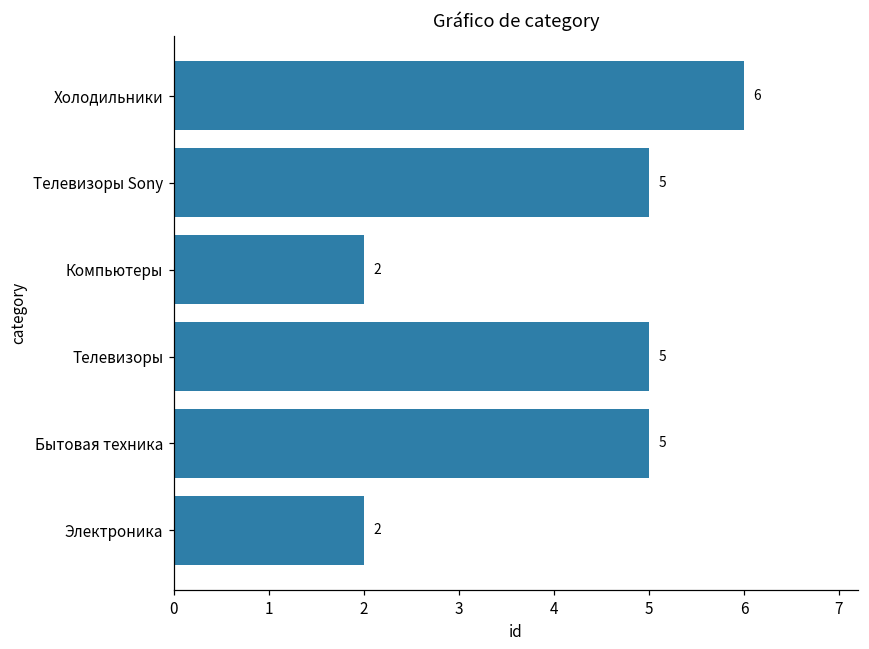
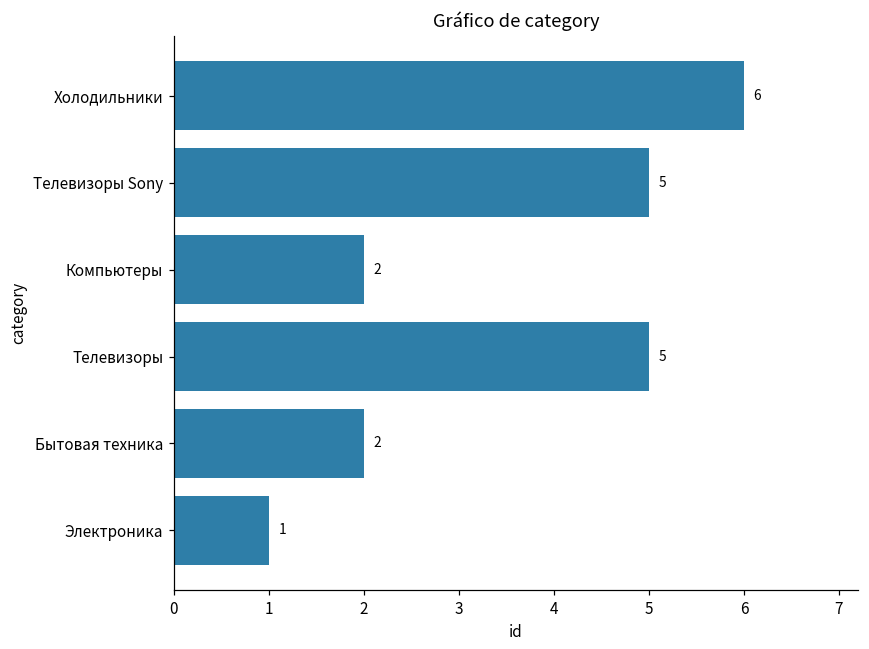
Бытовая техника: 5 -> 2
Электроника: 2 -> 1
